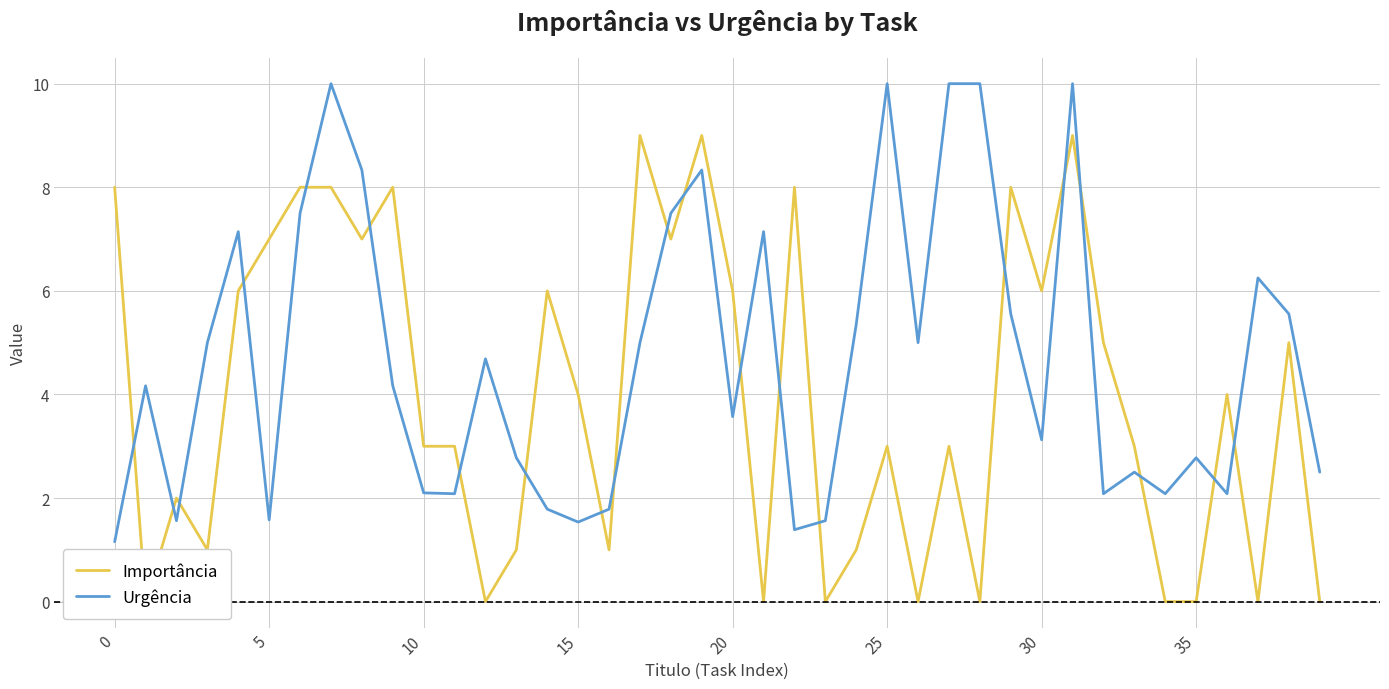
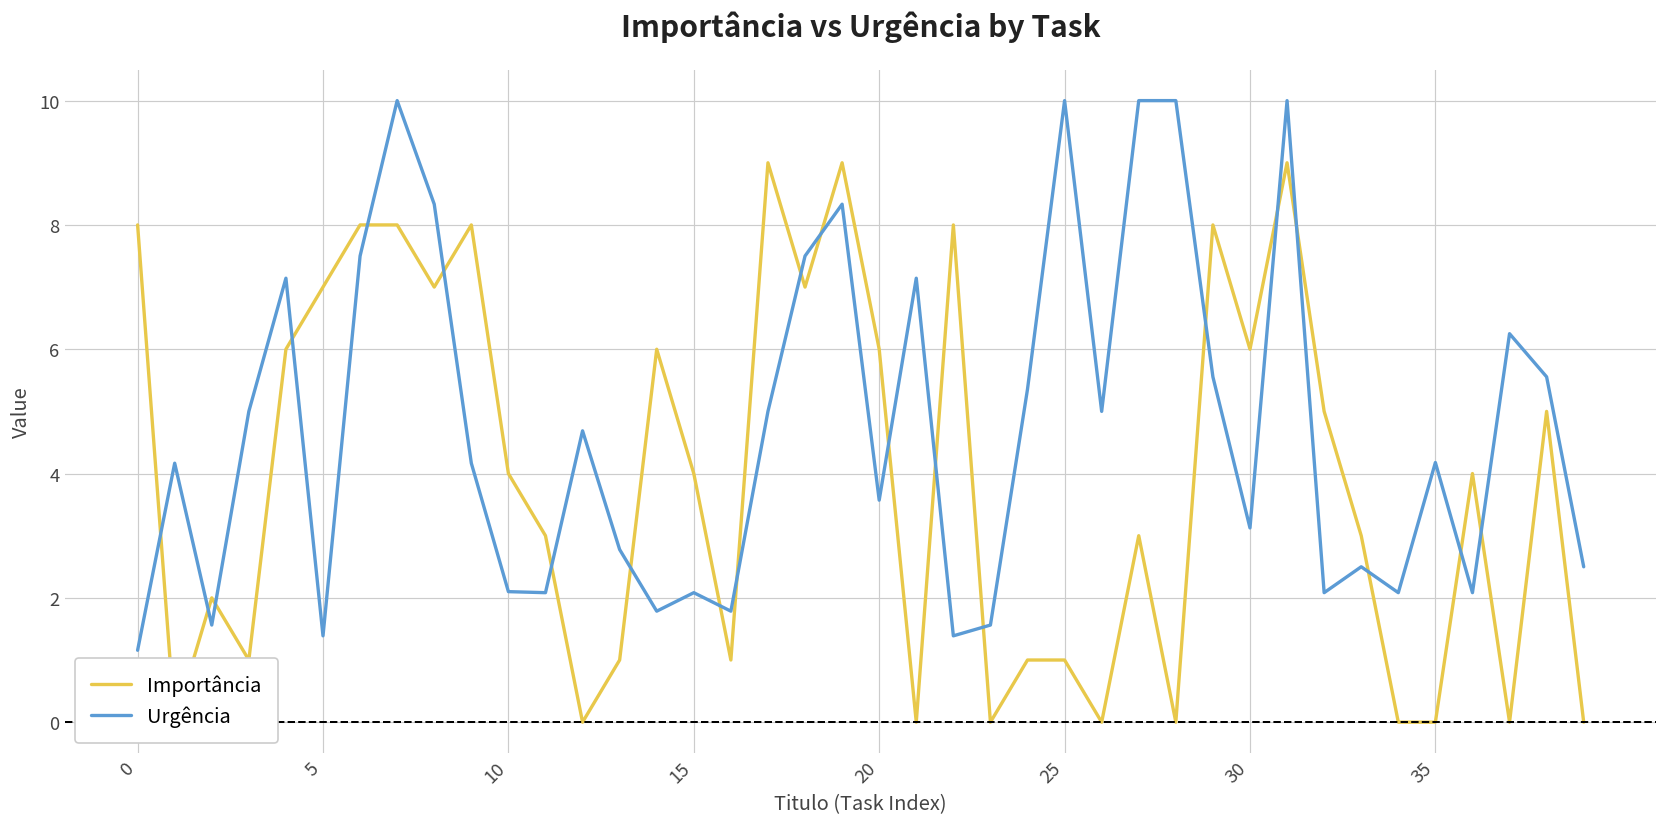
Urgência, 5: 1.6 -> 1.4
Importância, 10: 3 -> 4
Urgência, 15: 1.5 -> 2.1
Importância, 25: 3 -> 1
Urgência, 35: 2.8 -> 4.2
